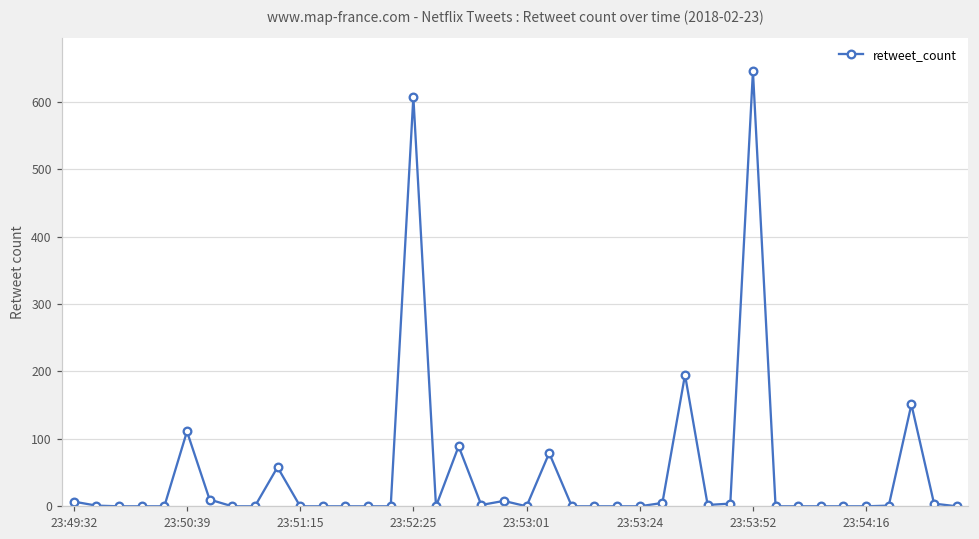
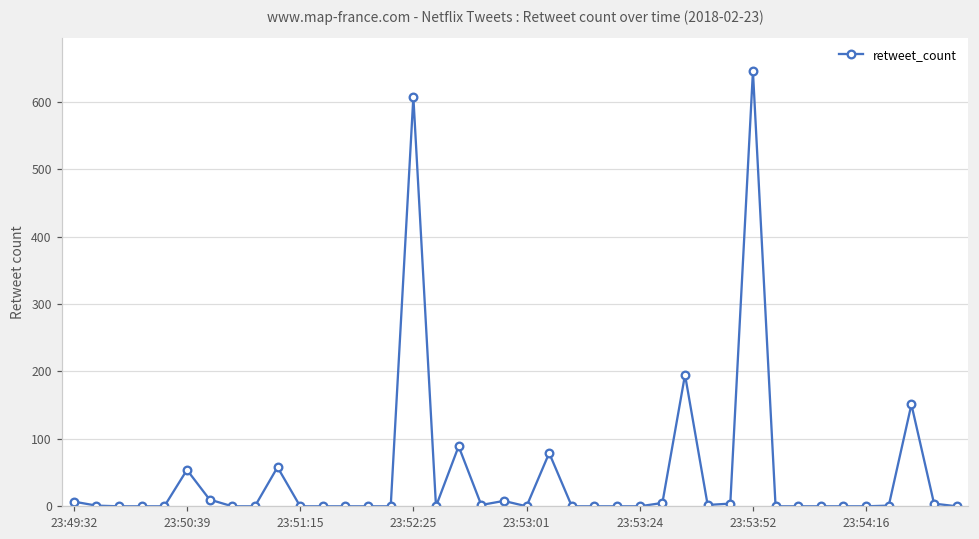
23:50:39: 110 -> 50
